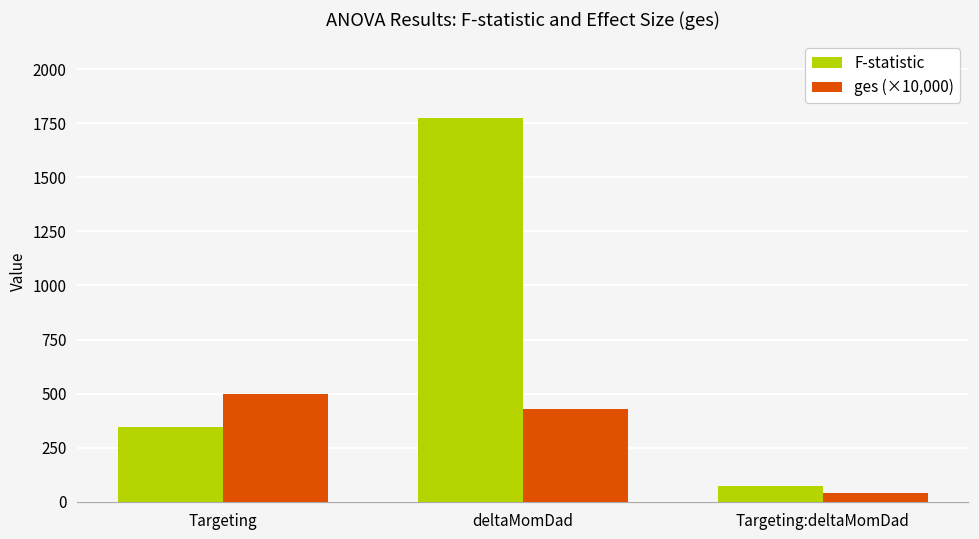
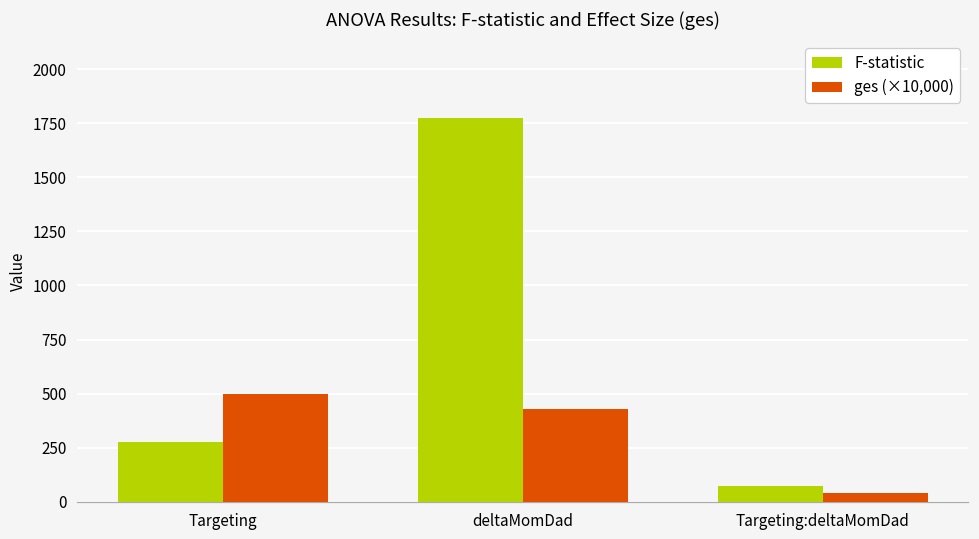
F-statistic, Targeting: 340 -> 280
